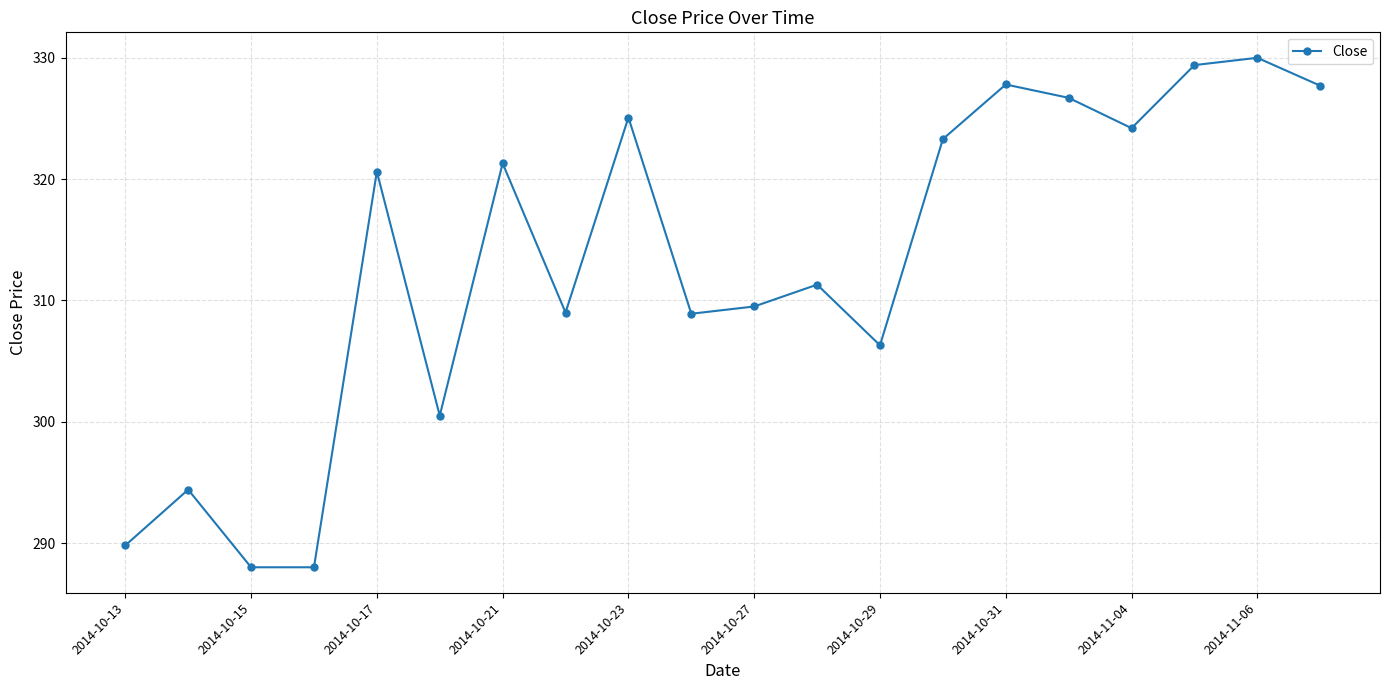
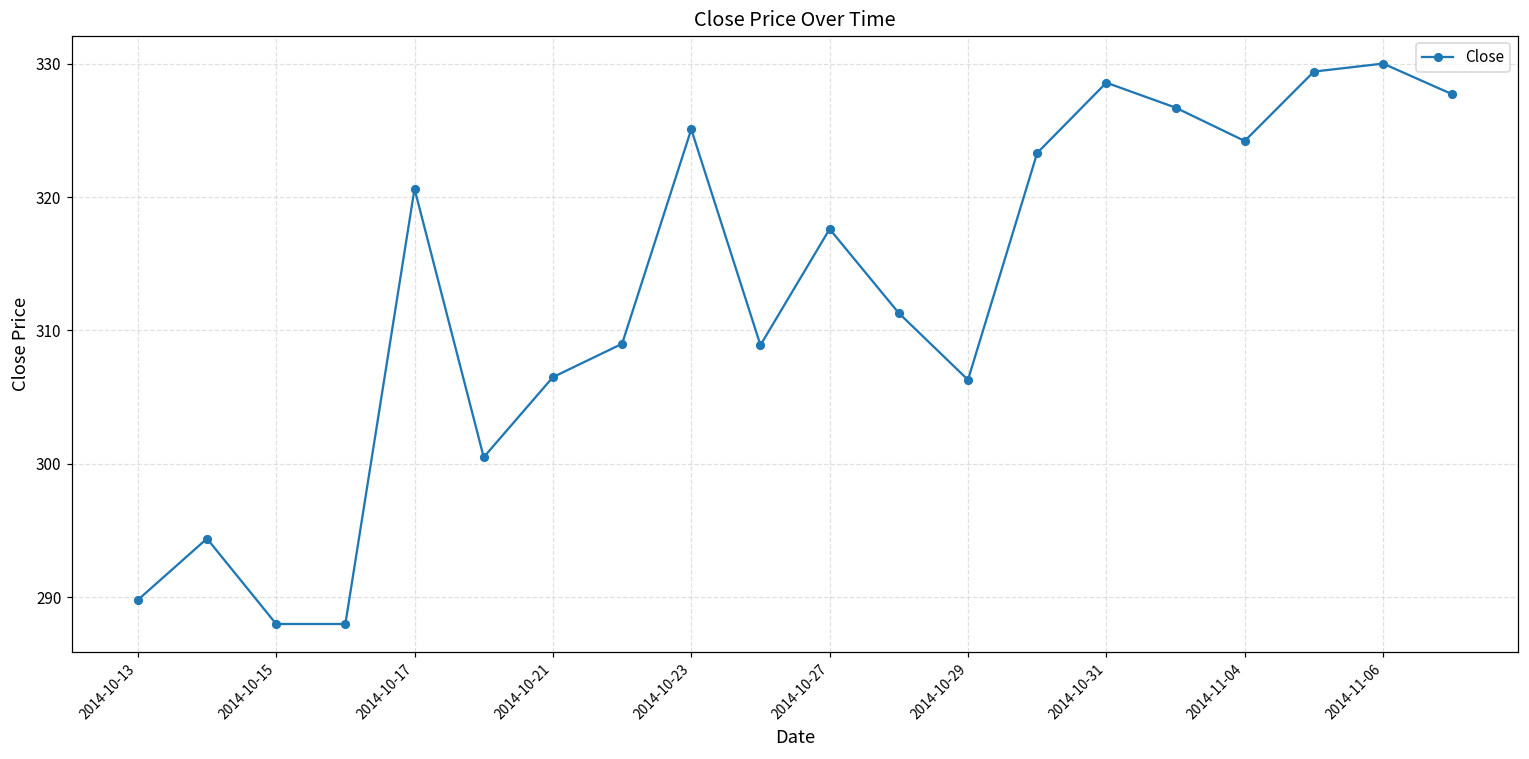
2014-10-21: 321.3 -> 306.5
2014-10-27: 309.5 -> 317.6
2014-10-31: 327.8 -> 328.6
